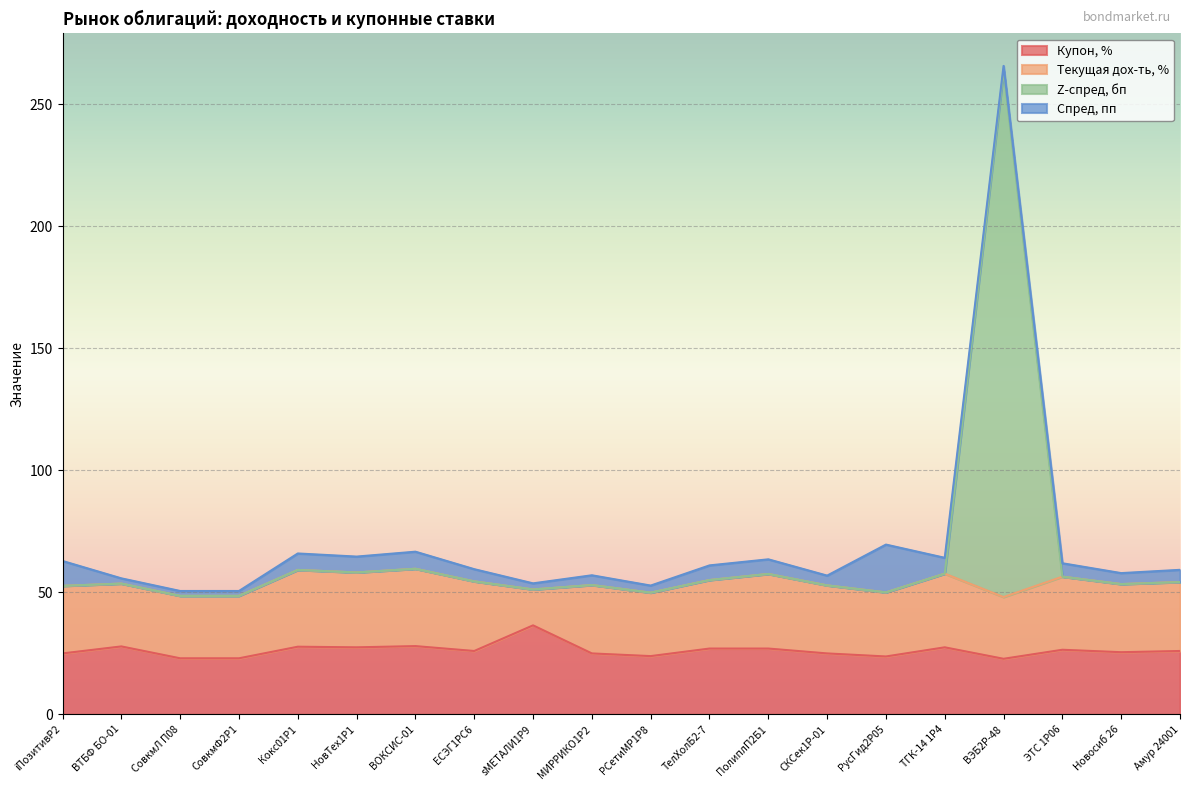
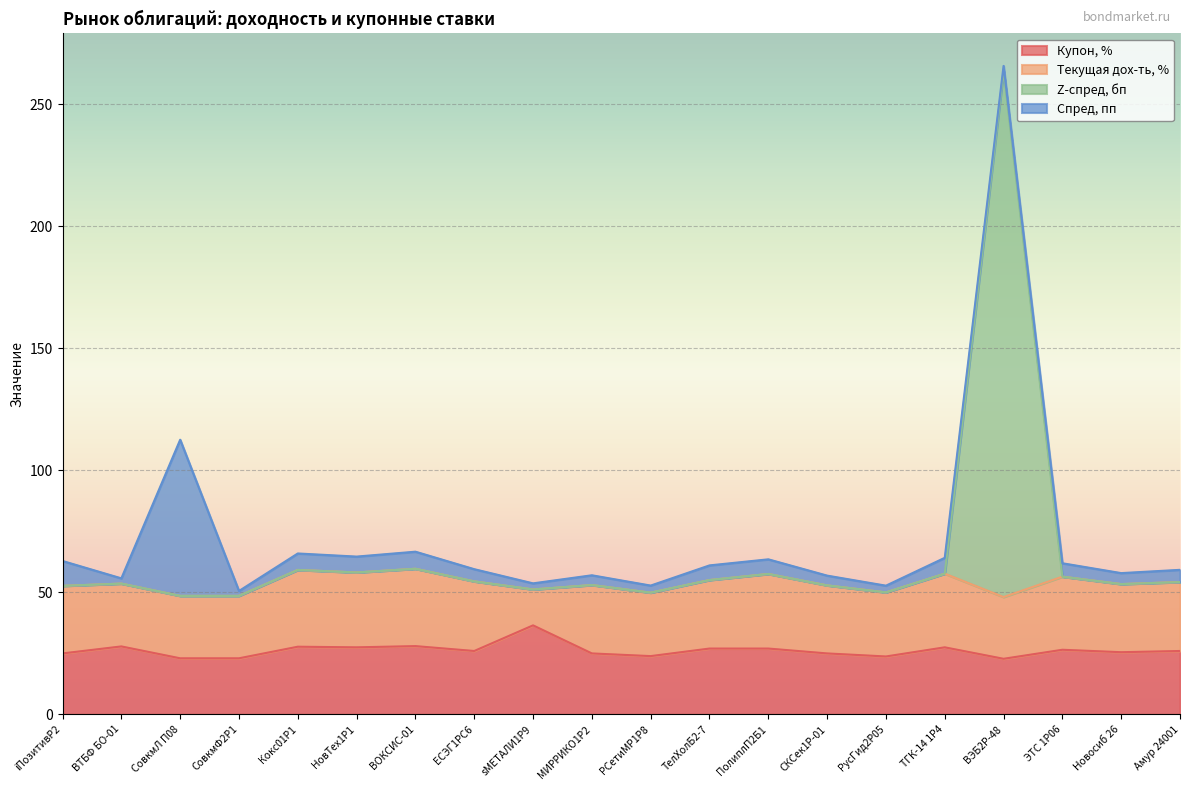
Спред, пп, СовкмЛ П08: 2 -> 64
Спред, пп, РусГид2Р05: 20 -> 3
